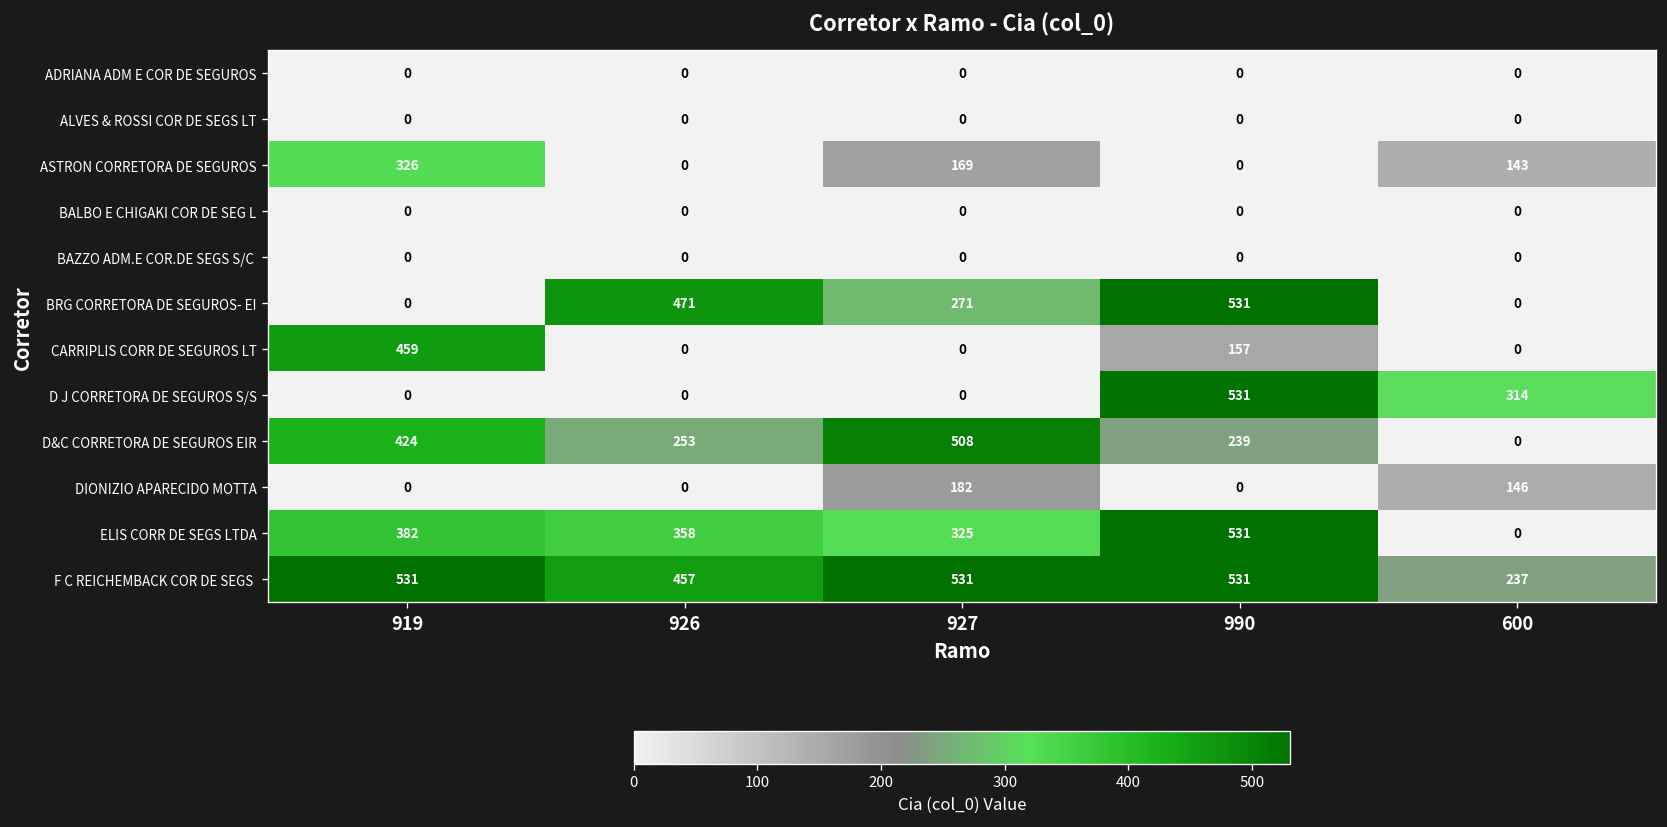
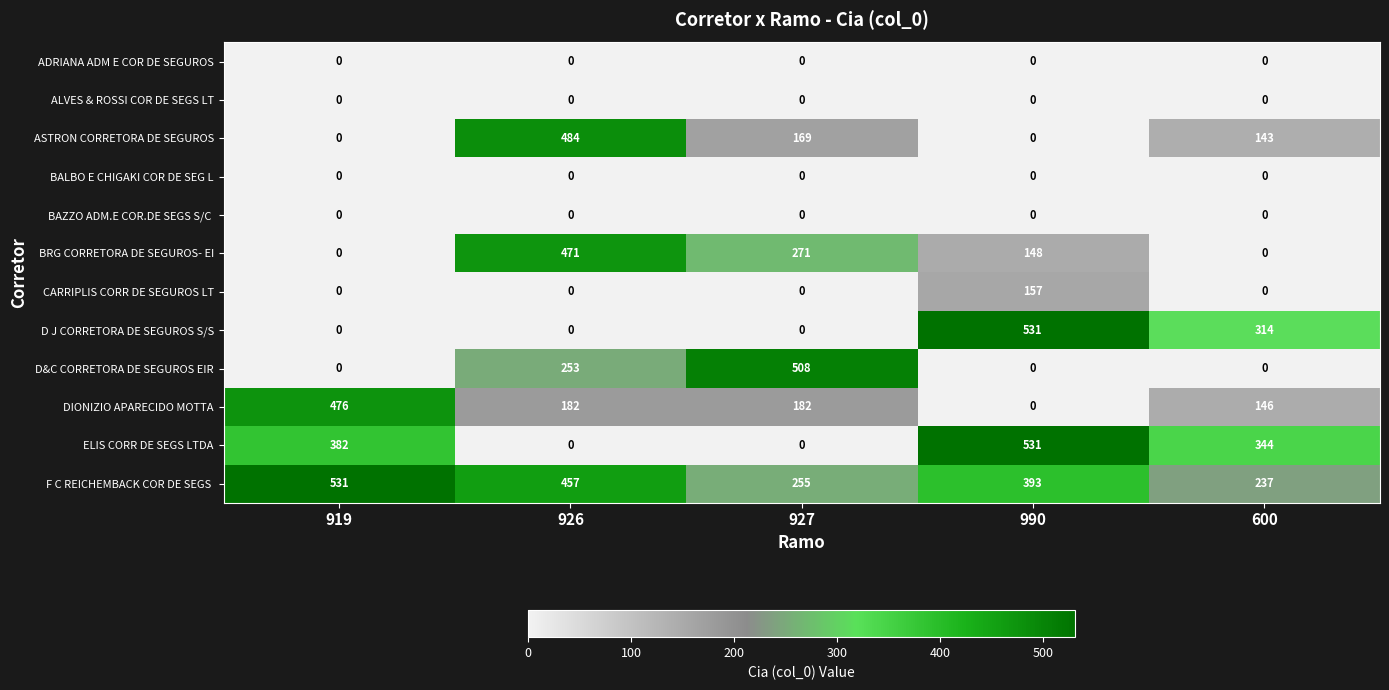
ASTRON CORRETORA DE SEGUROS, 919: 326 -> 0
ASTRON CORRETORA DE SEGUROS, 926: 0 -> 484
BRG CORRETORA DE SEGUROS- EI, 990: 531 -> 148
CARRIPLIS CORR DE SEGUROS LT, 919: 459 -> 0
D&C CORRETORA DE SEGUROS EIR, 919: 424 -> 0
D&C CORRETORA DE SEGUROS EIR, 990: 239 -> 0
DIONIZIO APARECIDO MOTTA, 919: 0 -> 476
DIONIZIO APARECIDO MOTTA, 926: 0 -> 182
ELIS CORR DE SEGS LTDA, 926: 358 -> 0
ELIS CORR DE SEGS LTDA, 927: 325 -> 0
ELIS CORR DE SEGS LTDA, 600: 0 -> 344
F C REICHEMBACK COR DE SEGS, 927: 531 -> 255
F C REICHEMBACK COR DE SEGS, 990: 531 -> 393
